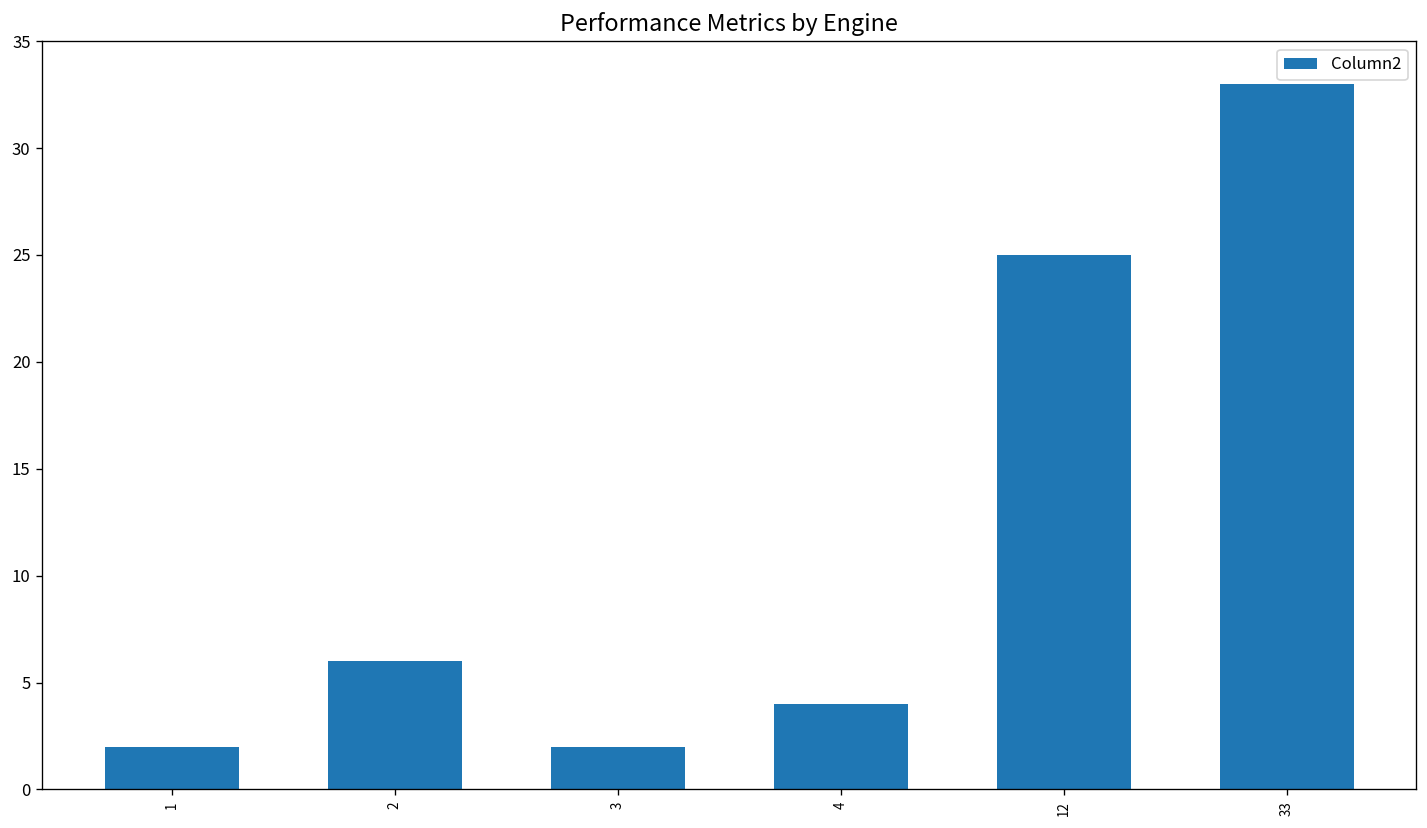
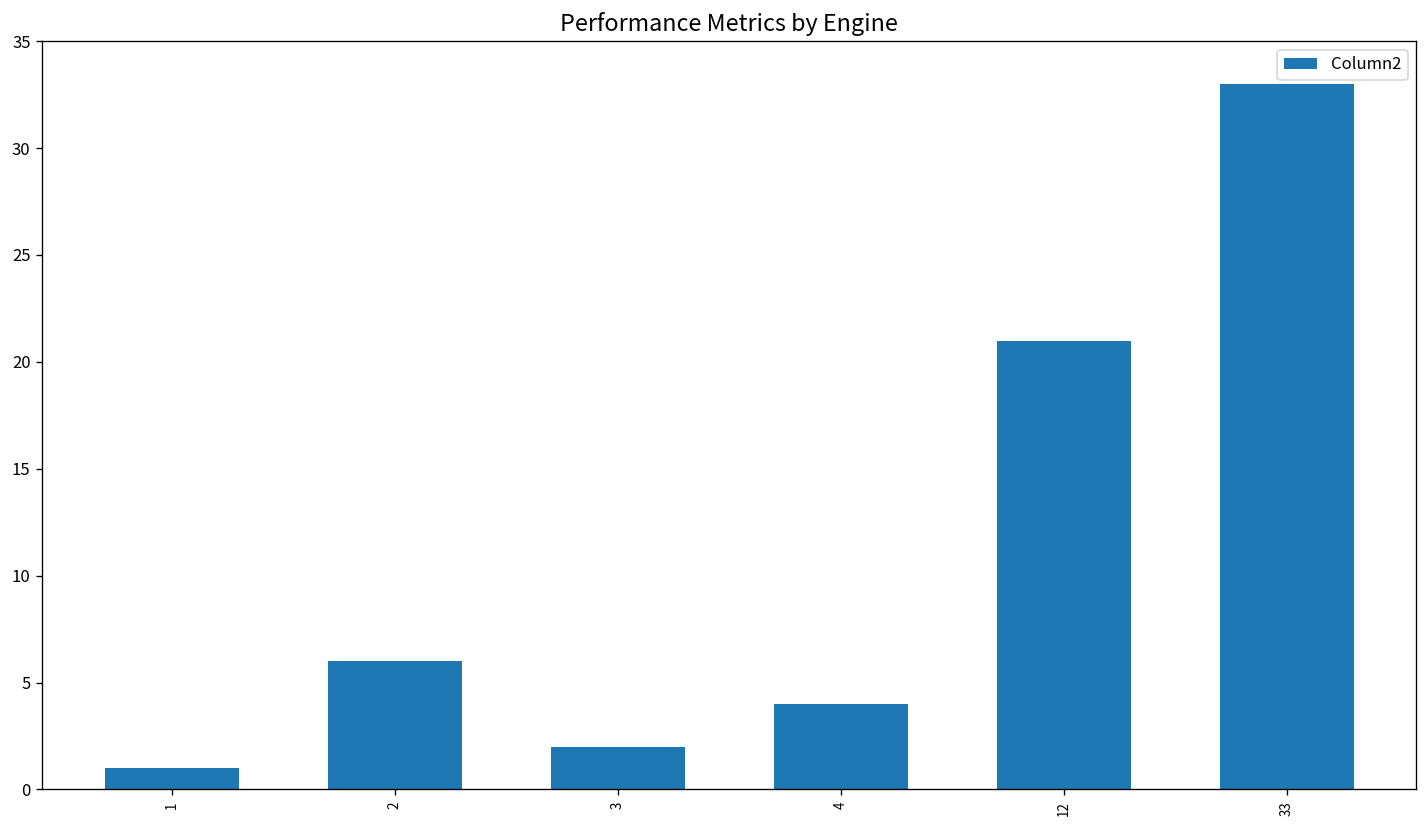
1: 2 -> 1
12: 25 -> 21
